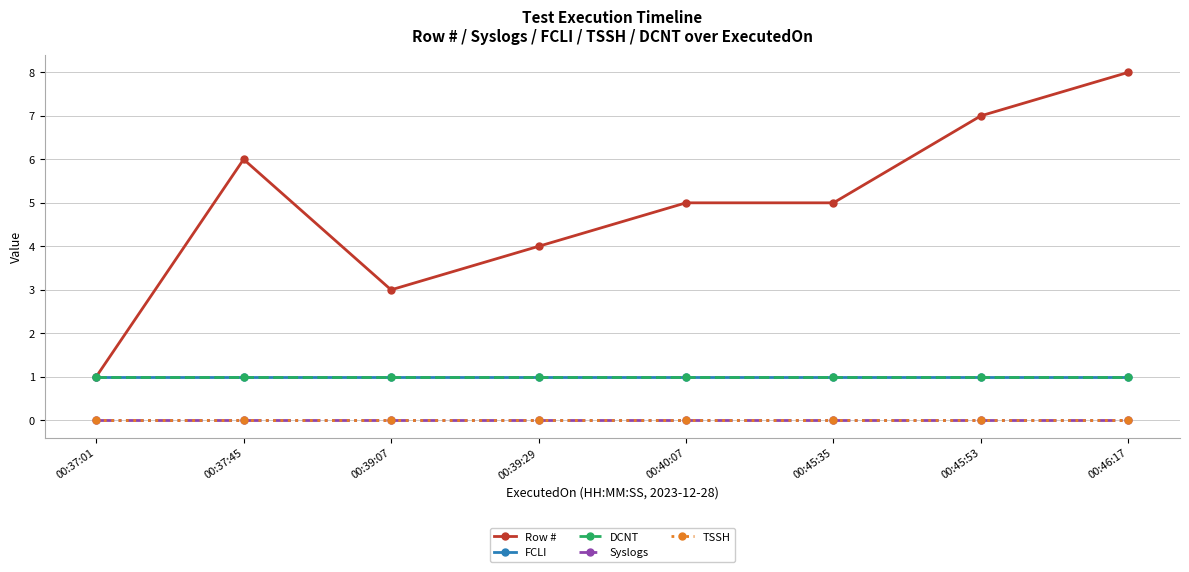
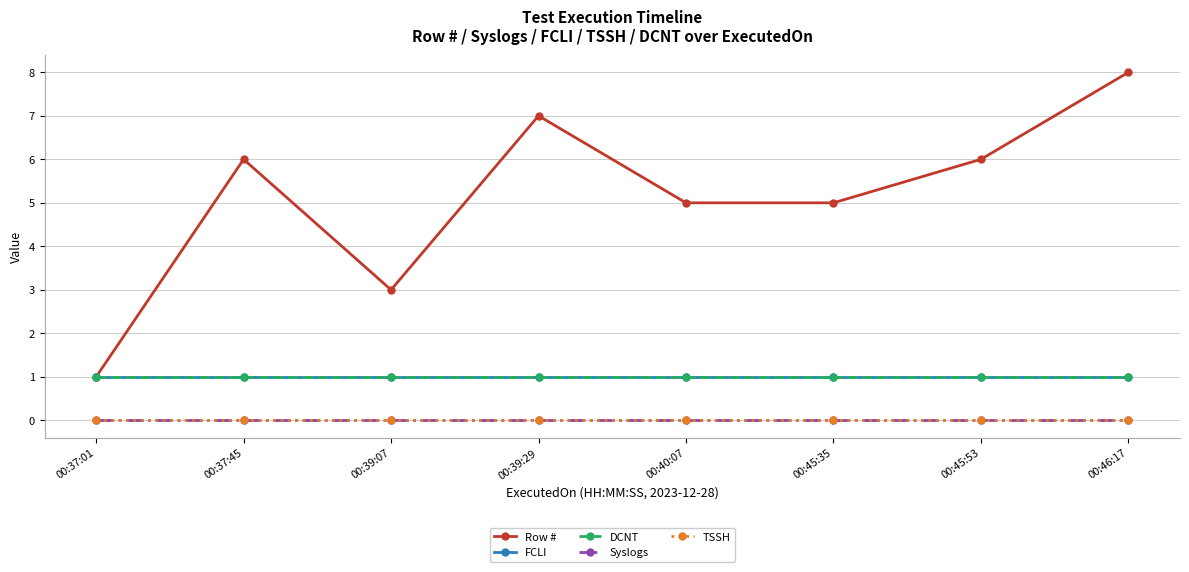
Row #, 00:39:29: 4 -> 7
Row #, 00:45:53: 7 -> 6
